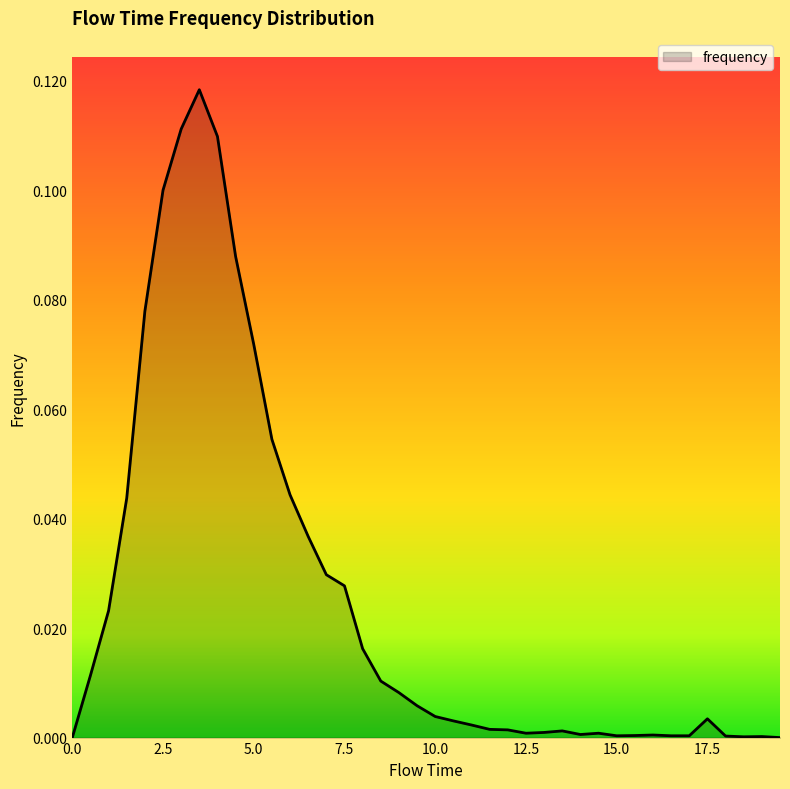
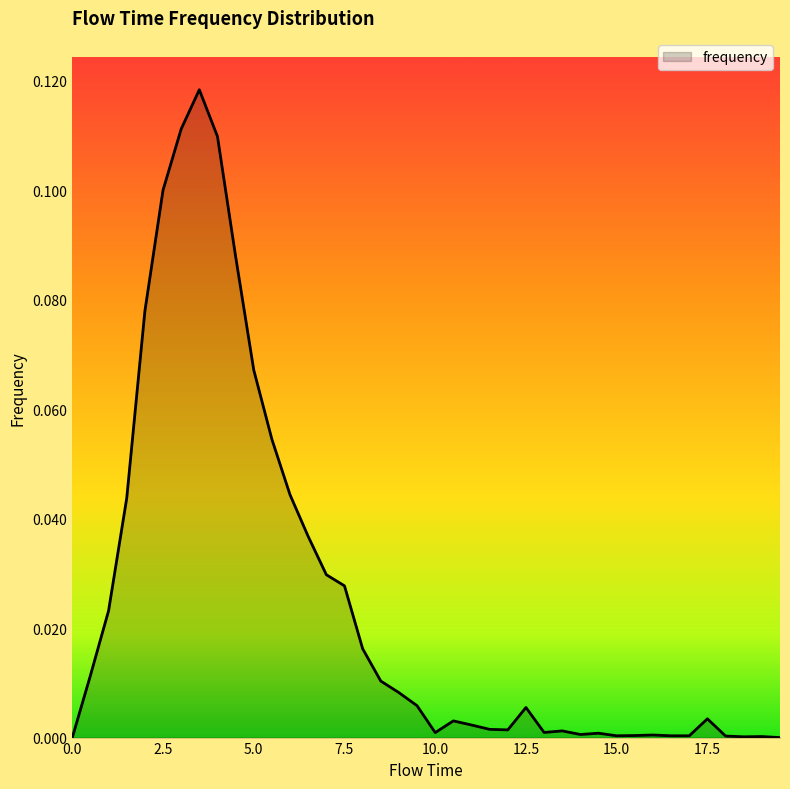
5.0: 0.072 -> 0.067
10.0: 0.004 -> 0.001
12.5: 0.001 -> 0.005
